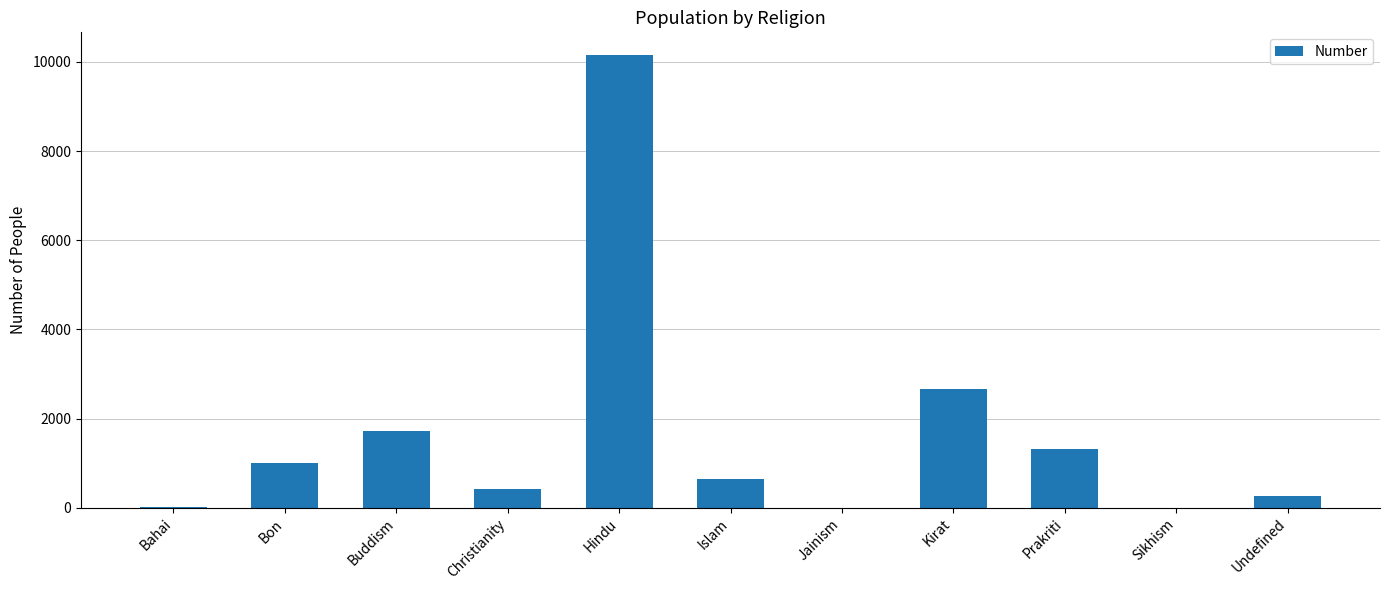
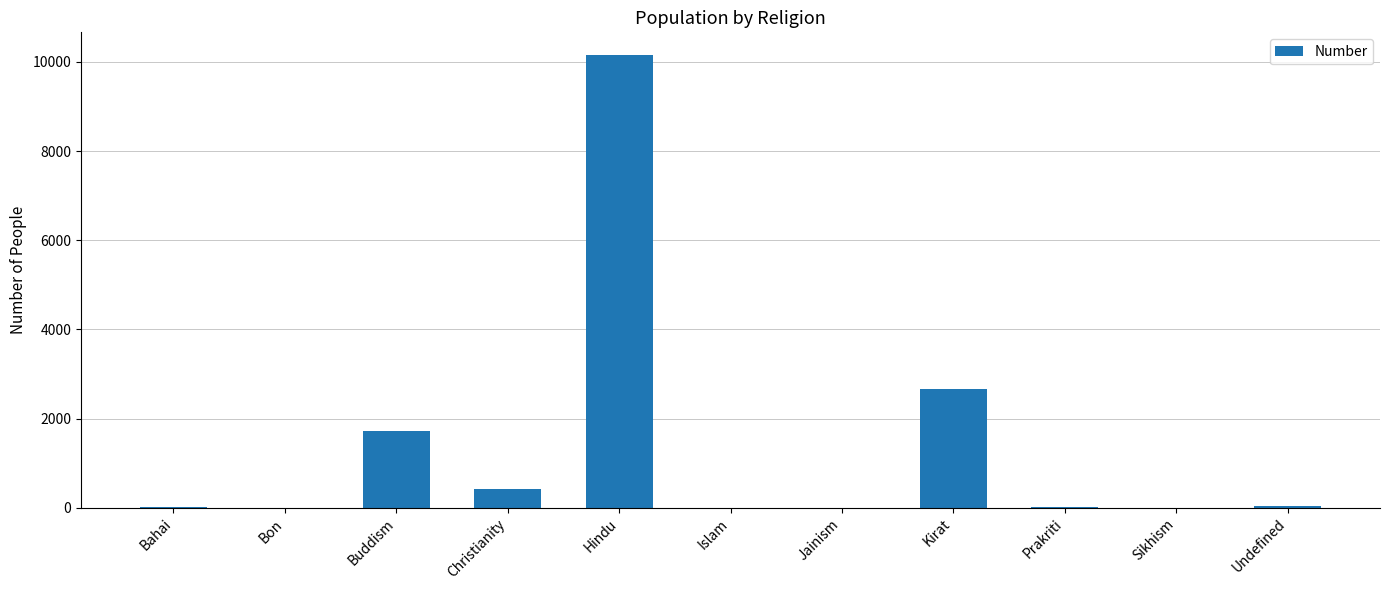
Bon: 1000 -> 0
Islam: 600 -> 0
Prakriti: 1300 -> 0
Undefined: 300 -> 0
